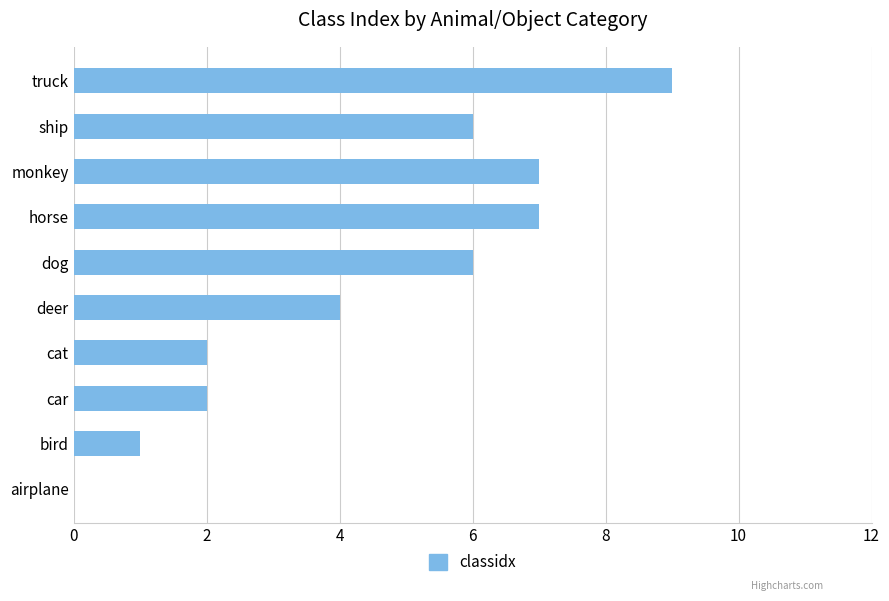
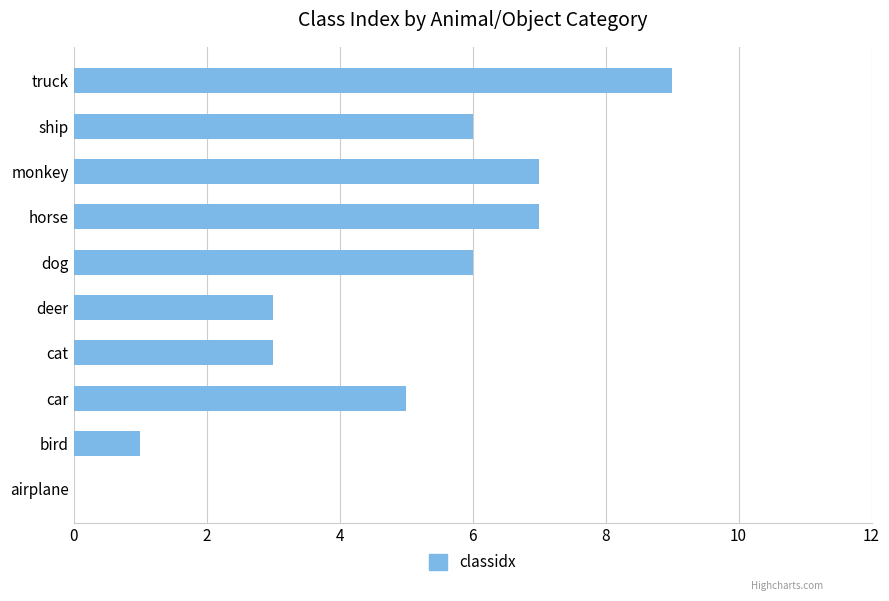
deer: 4 -> 3
cat: 2 -> 3
car: 2 -> 5
